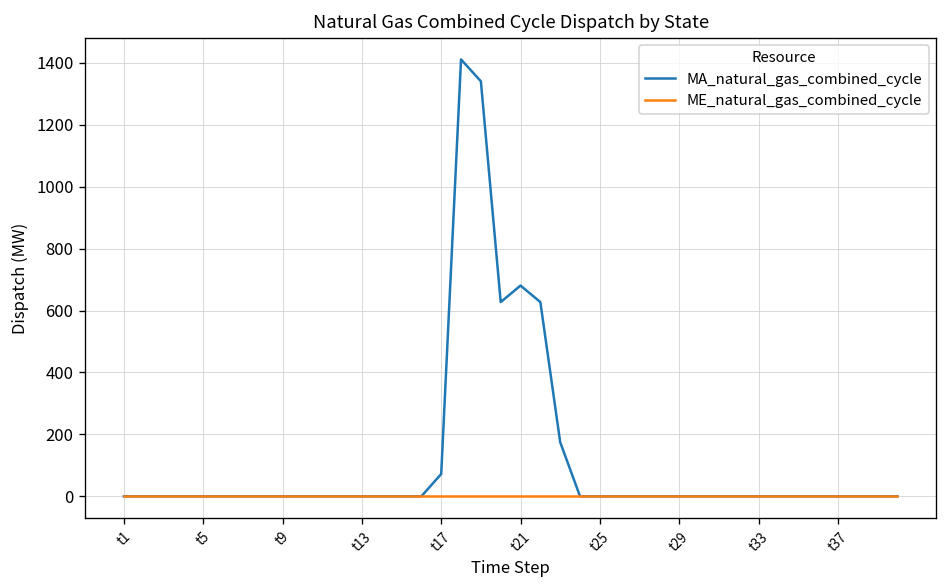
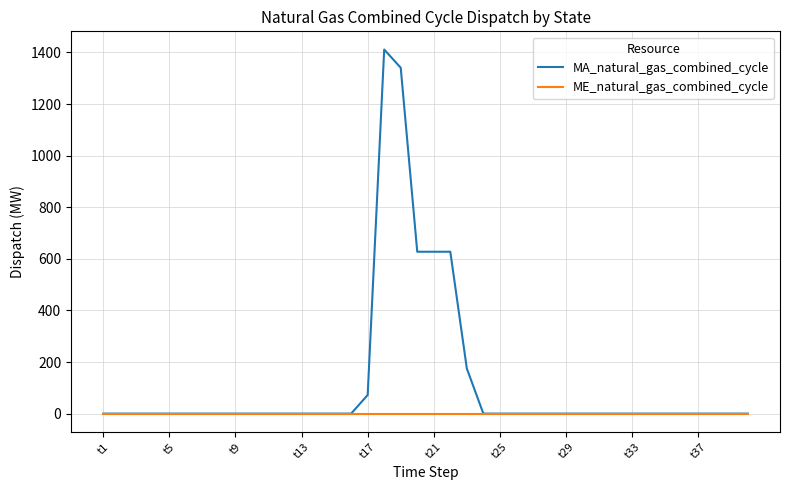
MA_natural_gas_combined_cycle, t21: 680 -> 630
